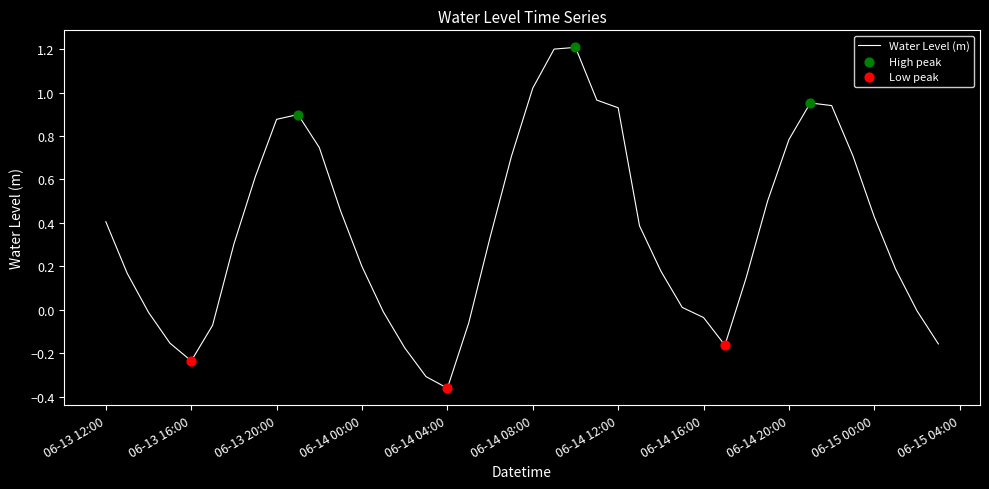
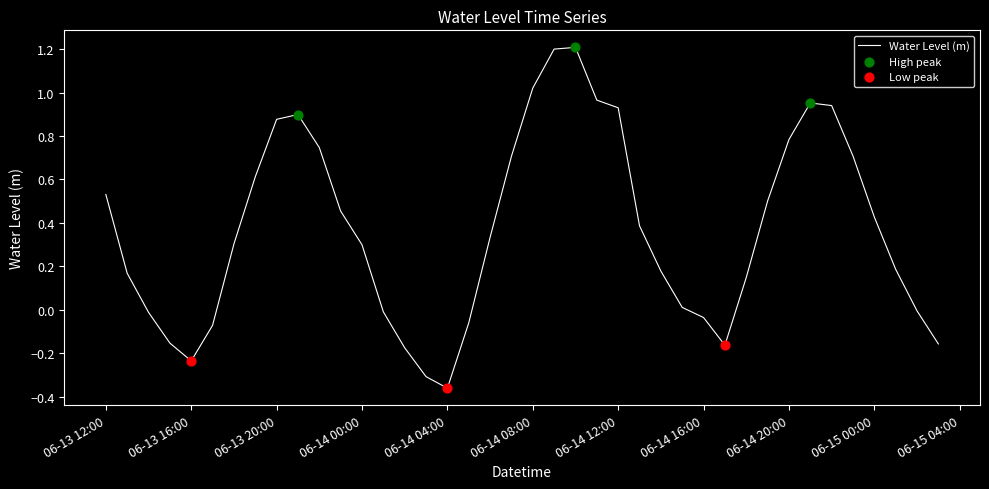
Water Level (m), 06-13 12:00: 0.41 -> 0.53
Water Level (m), 06-14 00:00: 0.20 -> 0.30
